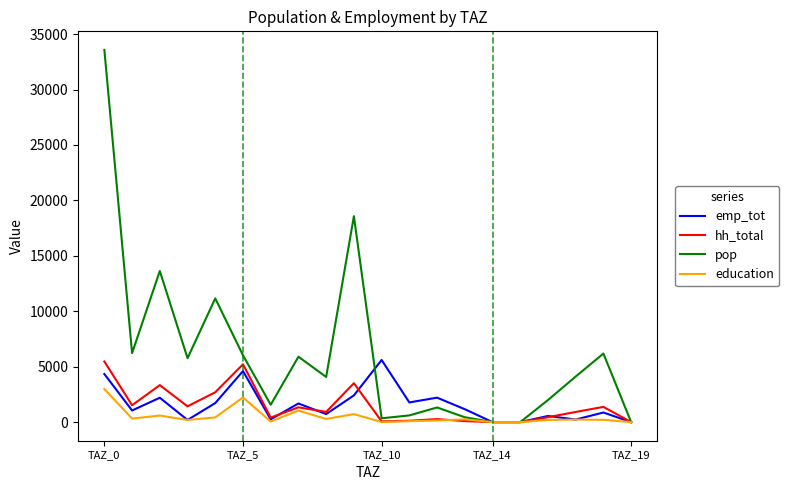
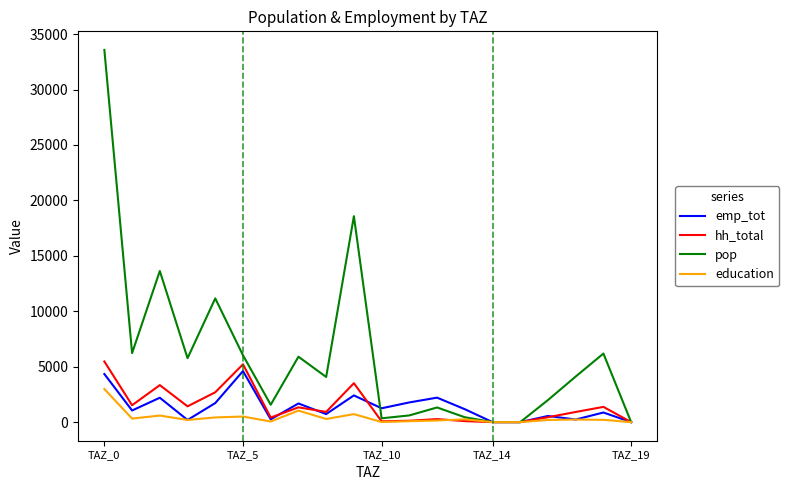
education, TAZ_5: 2200 -> 500
emp_tot, TAZ_10: 5600 -> 1200
